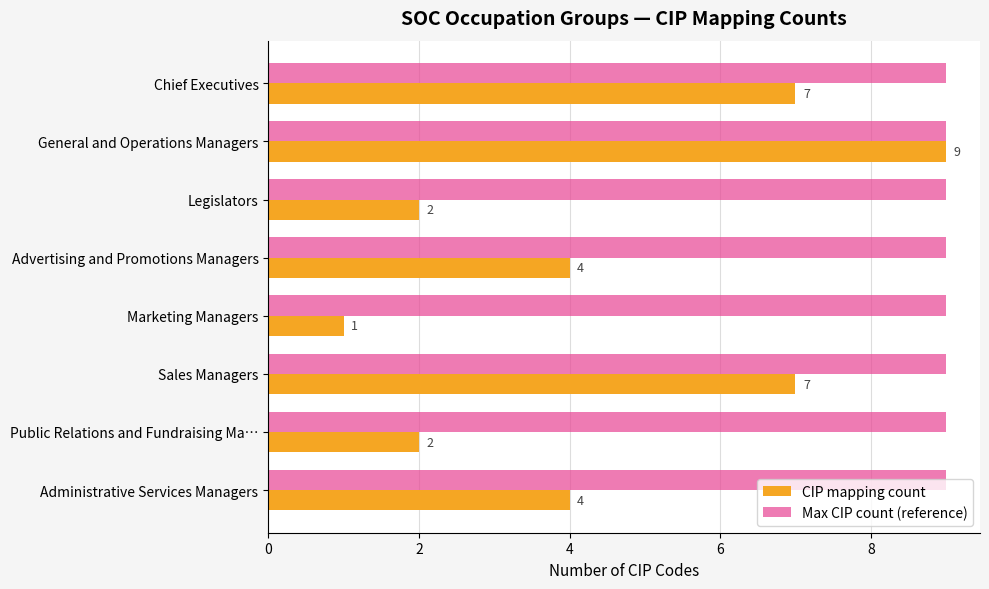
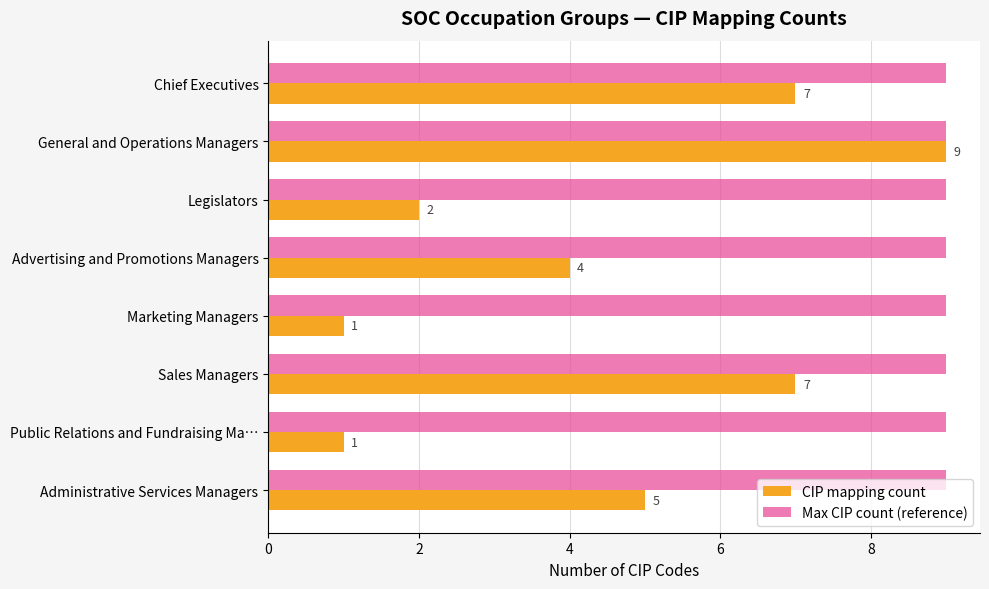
CIP mapping count, Public Relations and Fundraising Ma…: 2 -> 1
CIP mapping count, Administrative Services Managers: 4 -> 5
